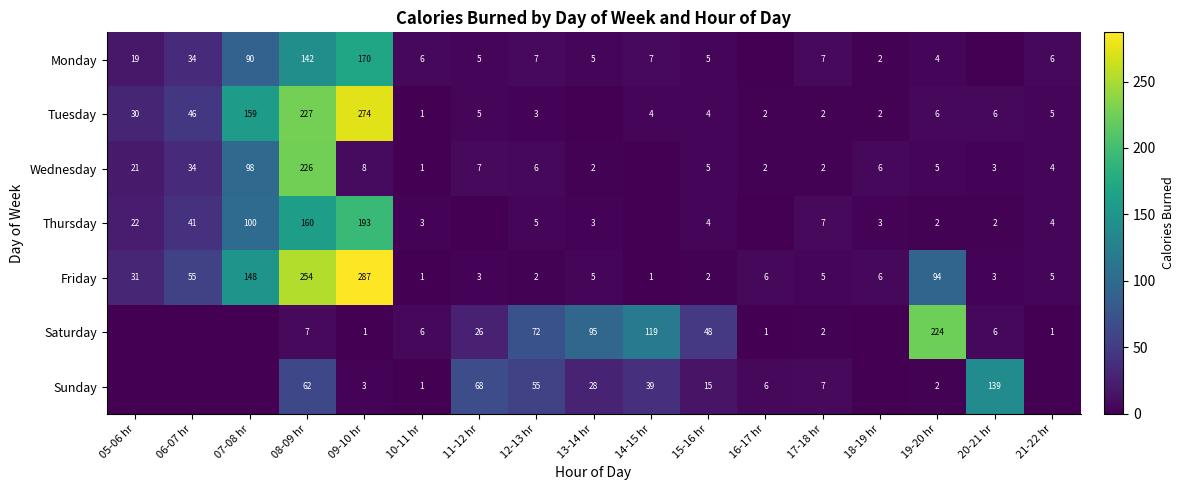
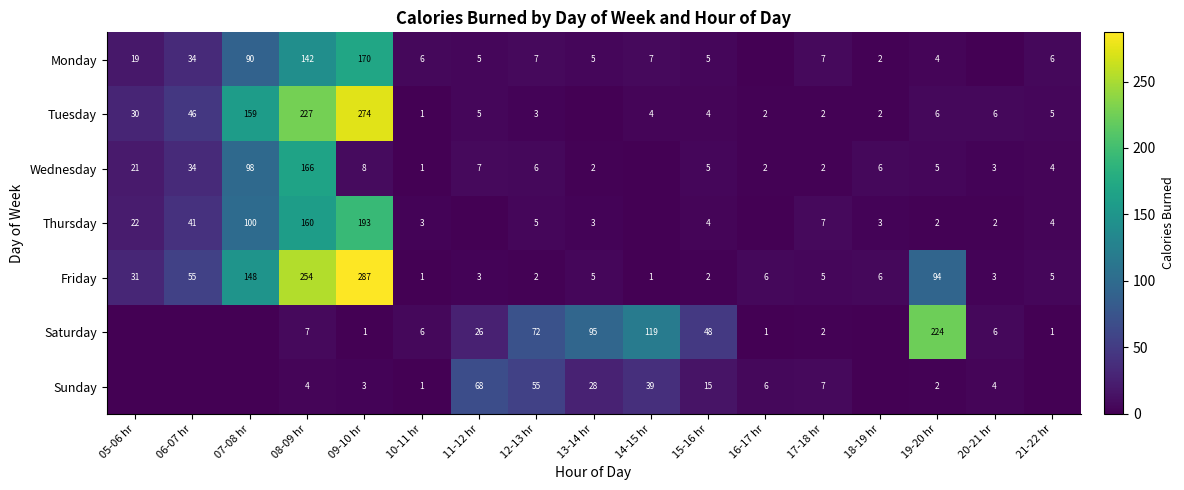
Wednesday, 08-09 hr: 226 -> 166
Sunday, 08-09 hr: 62 -> 4
Sunday, 20-21 hr: 139 -> 4
